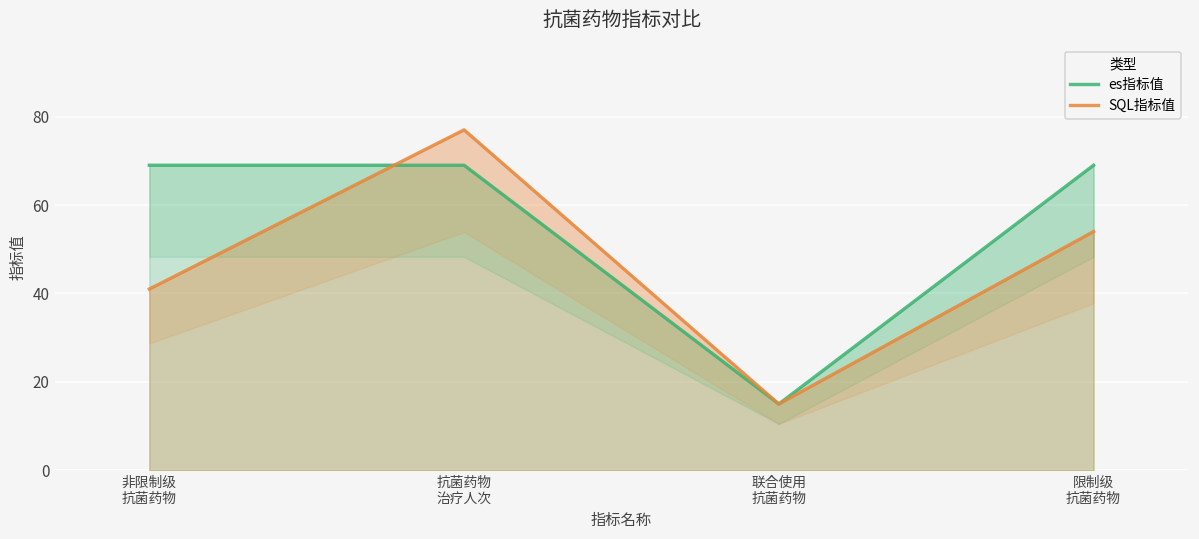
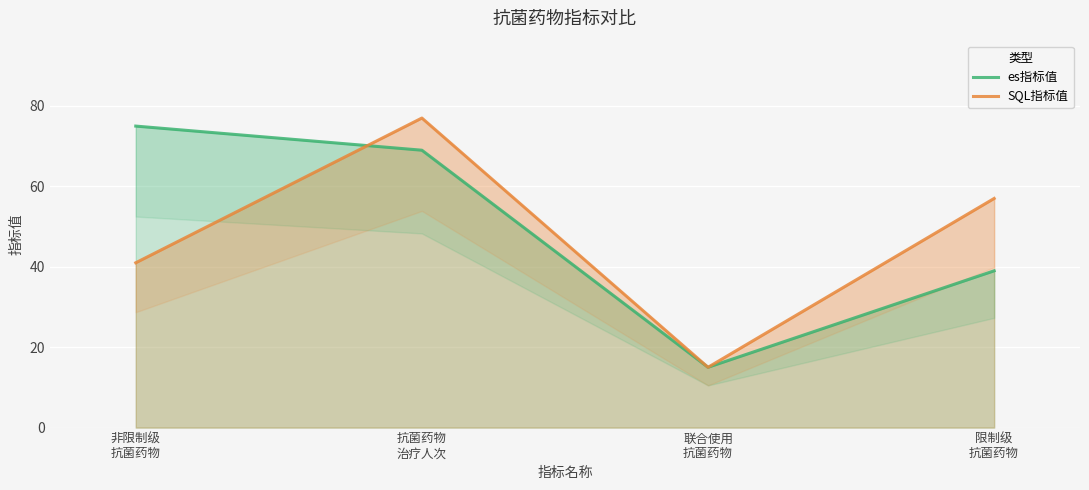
es指标值, 非限制级 抗菌药物: 69 -> 75
es指标值, 限制级 抗菌药物: 69 -> 39
SQL指标值, 限制级 抗菌药物: 54 -> 57
